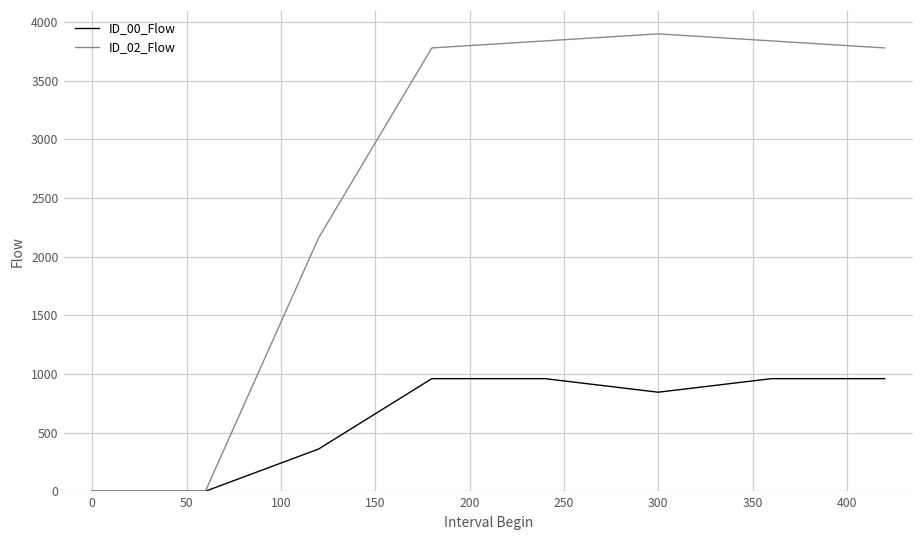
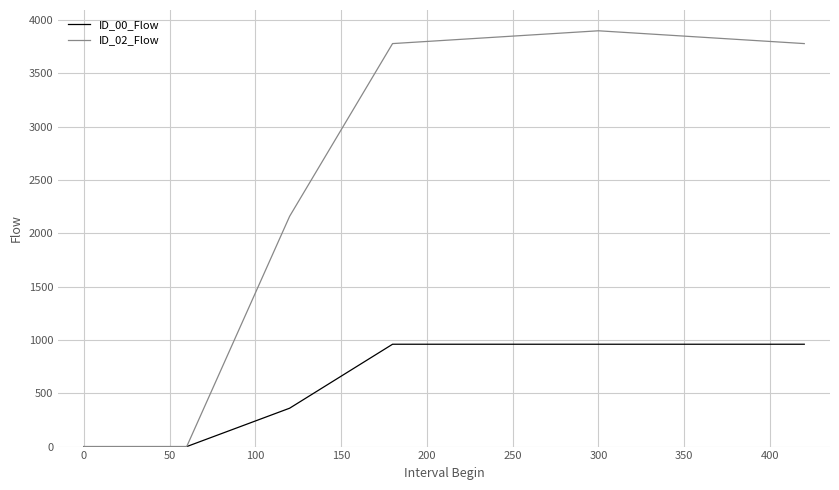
ID_00_Flow, 300: 840 -> 960
